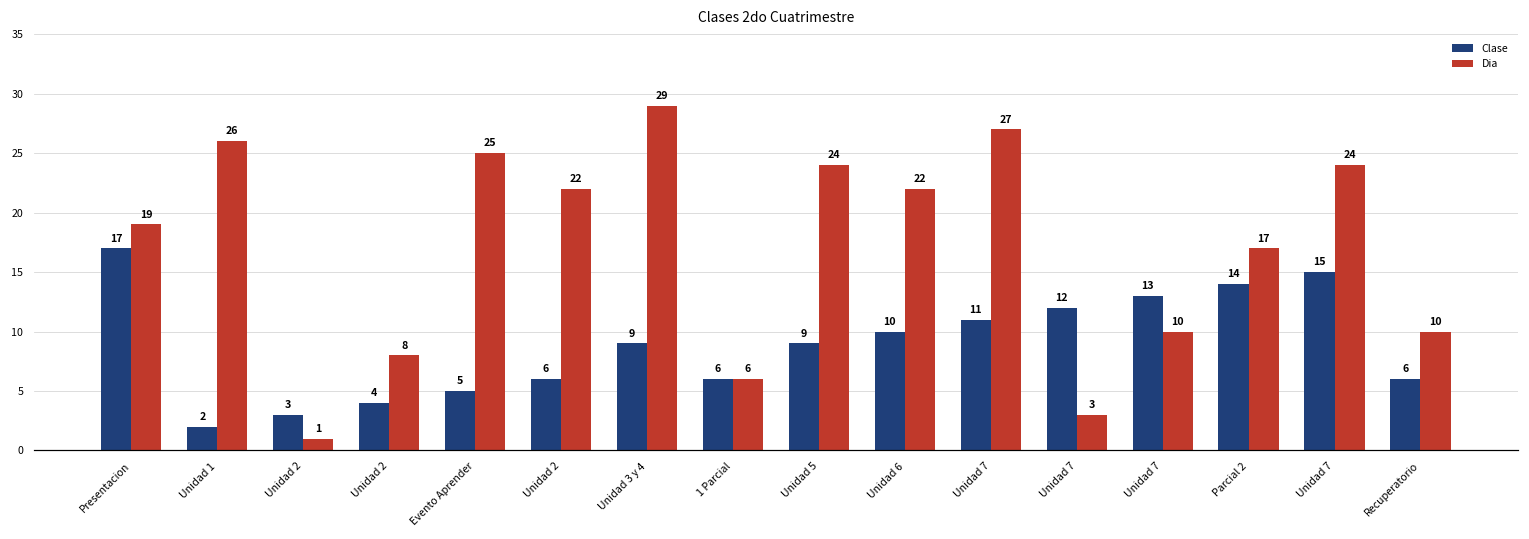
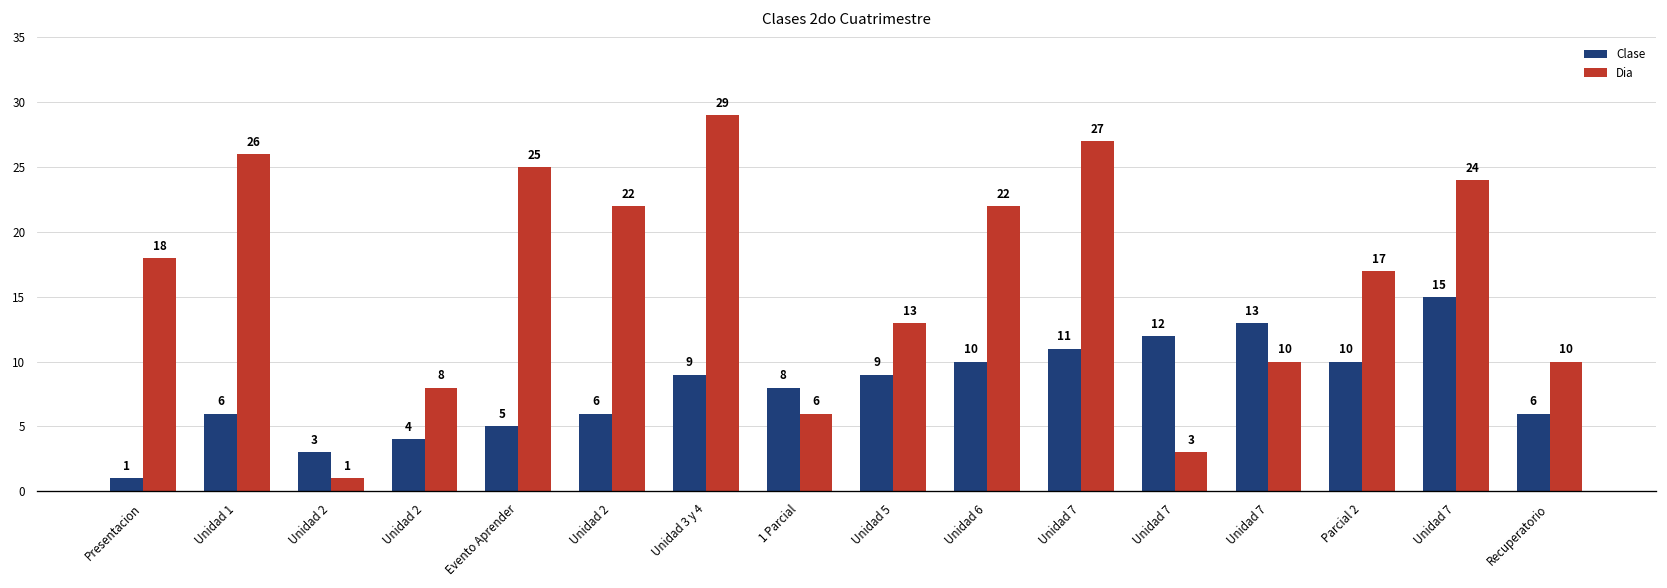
Clase, Presentacion: 17 -> 1
Dia, Presentacion: 19 -> 18
Clase, Unidad 1: 2 -> 6
Clase, 1 Parcial: 6 -> 8
Dia, Unidad 5: 24 -> 13
Clase, Parcial 2: 14 -> 10
